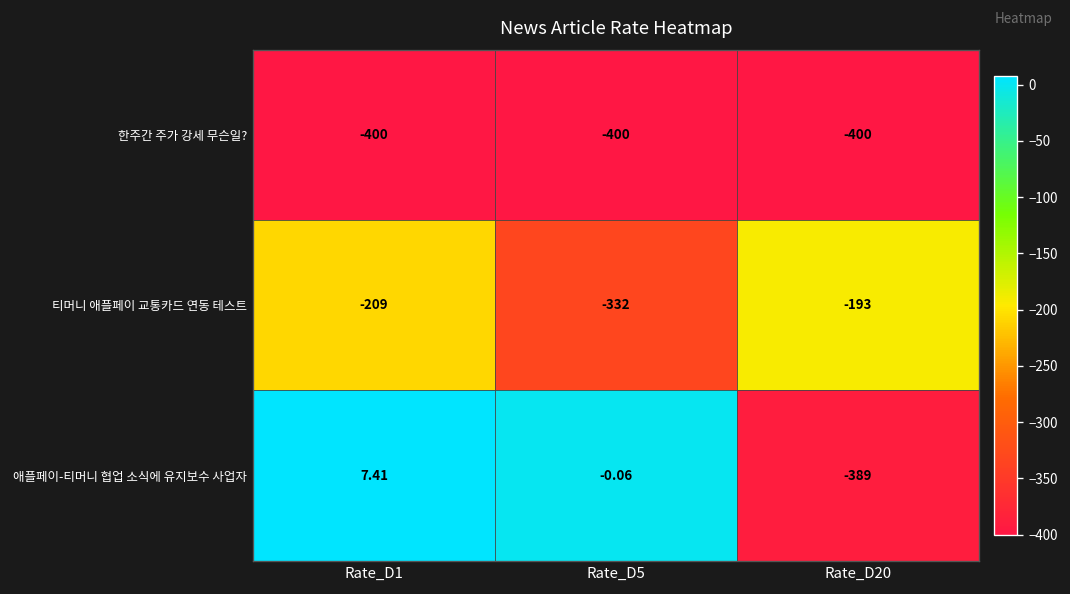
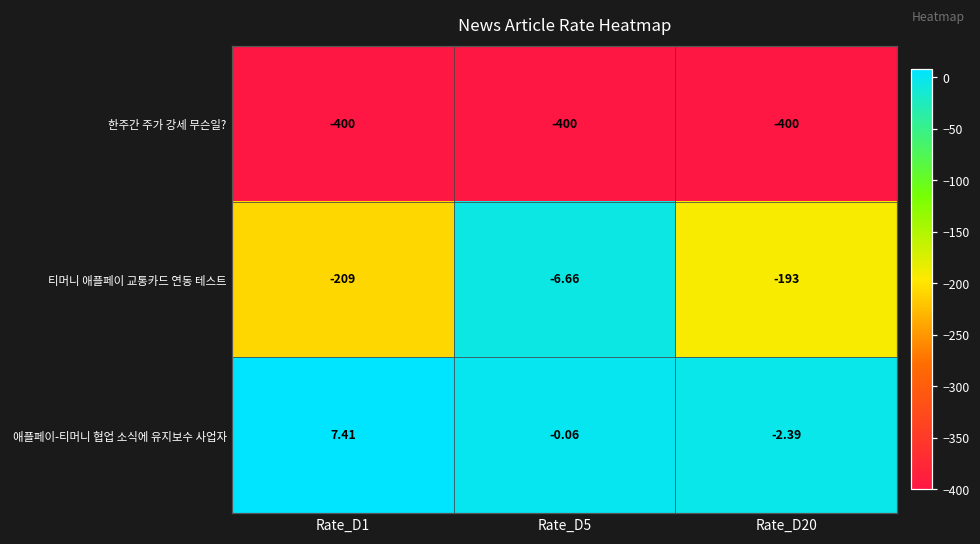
티머니 애플페이 교통카드 연동 테스트, Rate_D5: -332 -> -6.66
애플페이-티머니 협업 소식에 유지보수 사업자, Rate_D20: -389 -> -2.39
